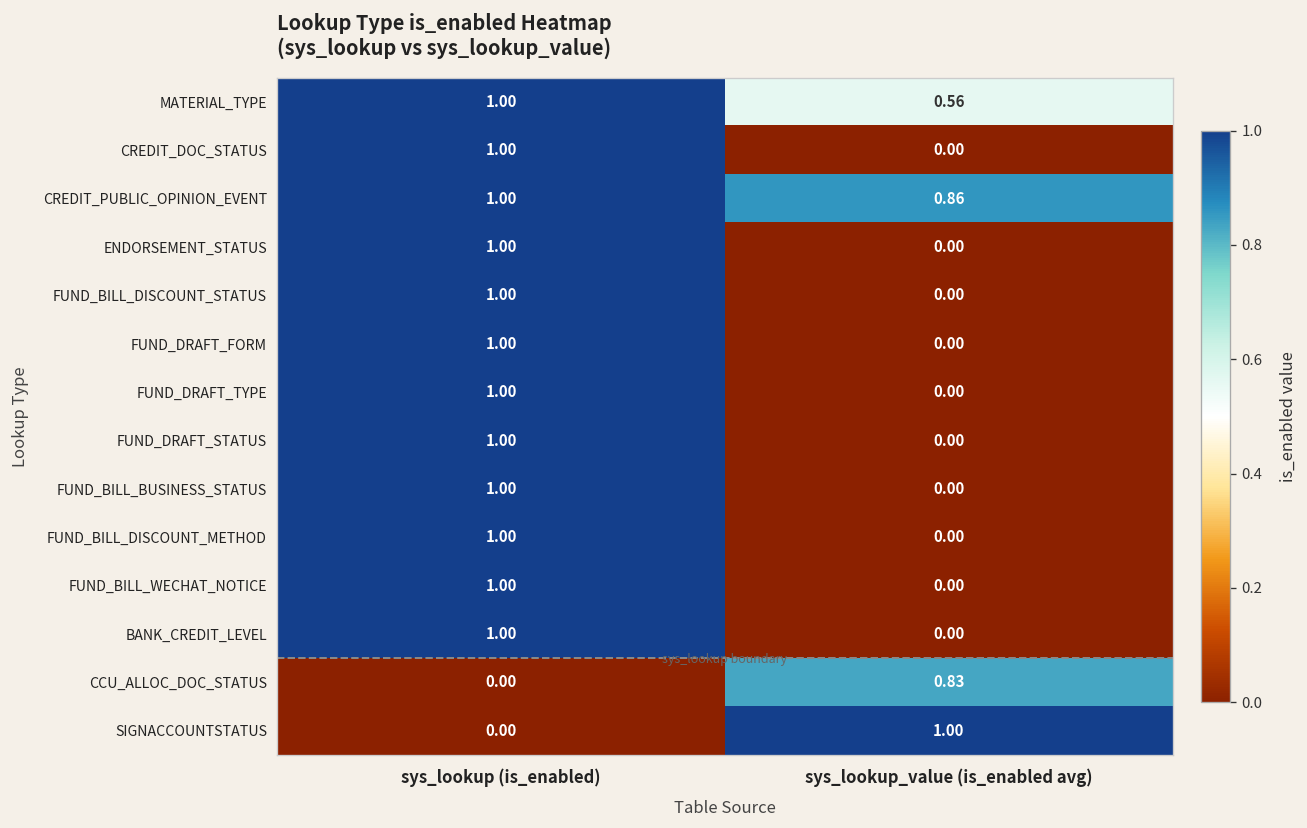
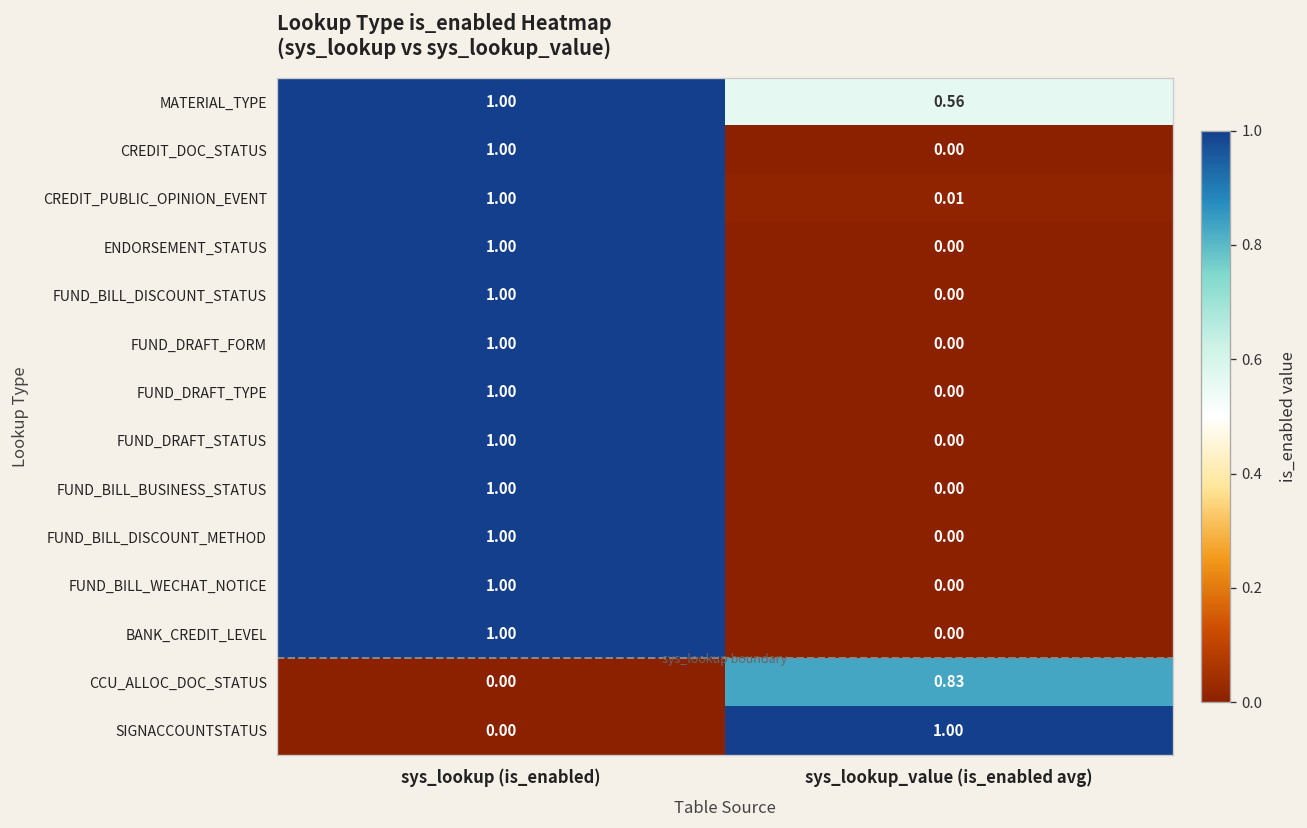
CREDIT_PUBLIC_OPINION_EVENT, sys_lookup_value (is_enabled avg): 0.86 -> 0.01
